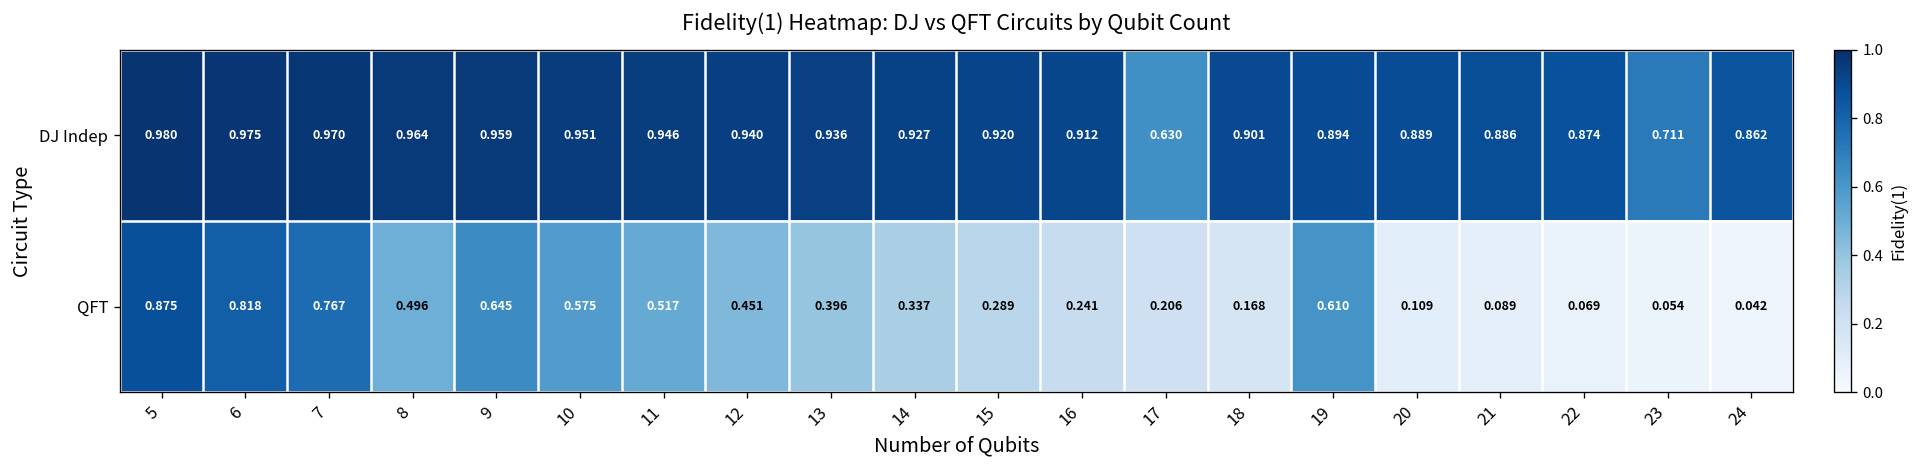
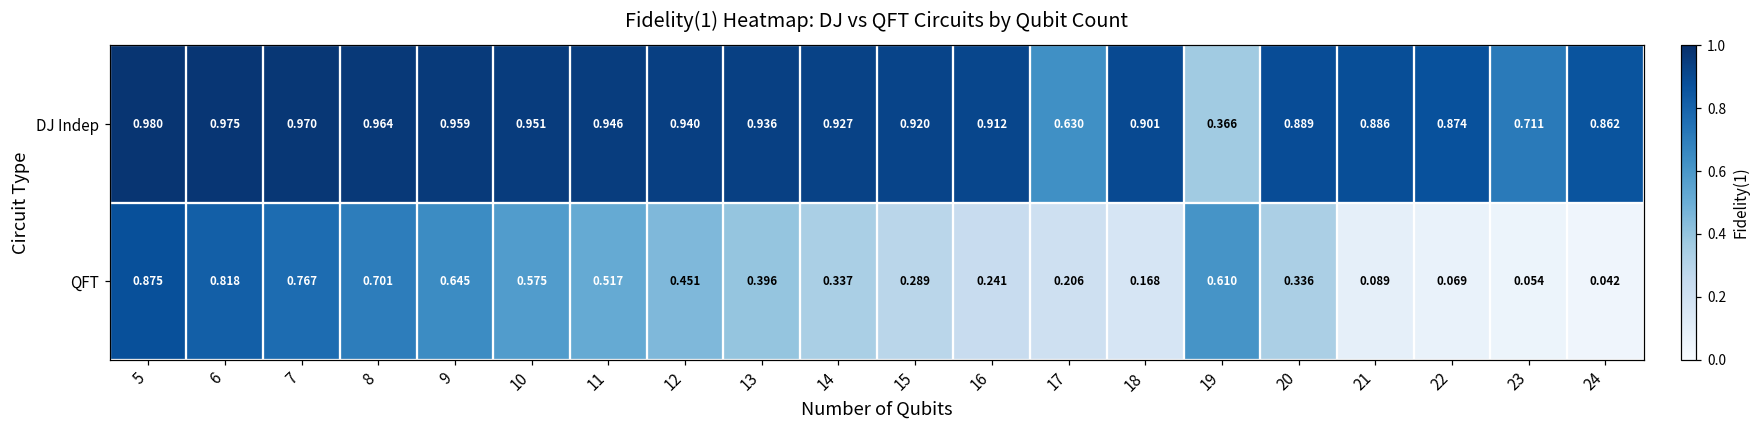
DJ Indep, 19: 0.894 -> 0.366
QFT, 8: 0.496 -> 0.701
QFT, 20: 0.109 -> 0.336
